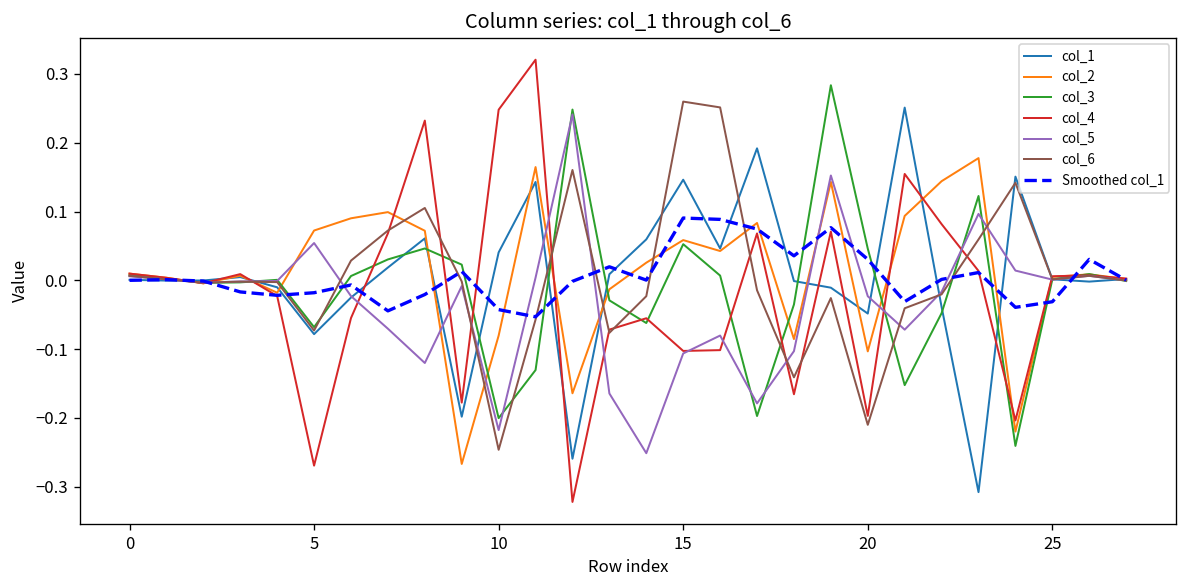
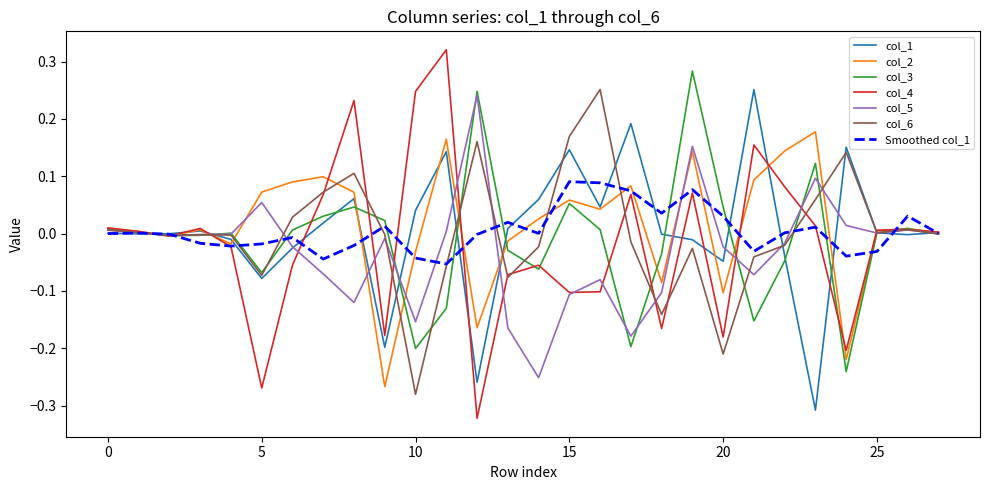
col_2, 10: -0.08 -> -0.03
col_5, 10: -0.22 -> -0.15
col_6, 10: -0.25 -> -0.28
col_6, 15: 0.26 -> 0.17
col_4, 20: -0.20 -> -0.18
